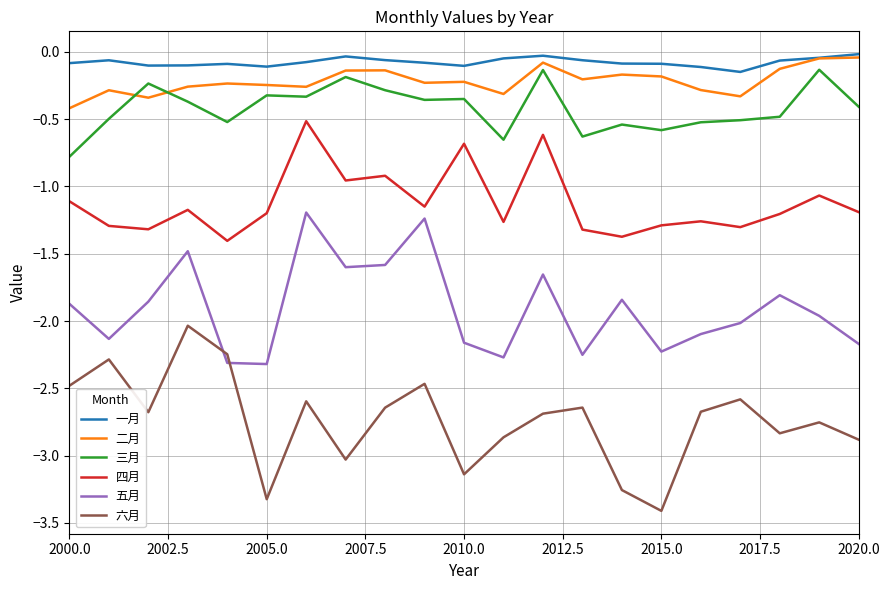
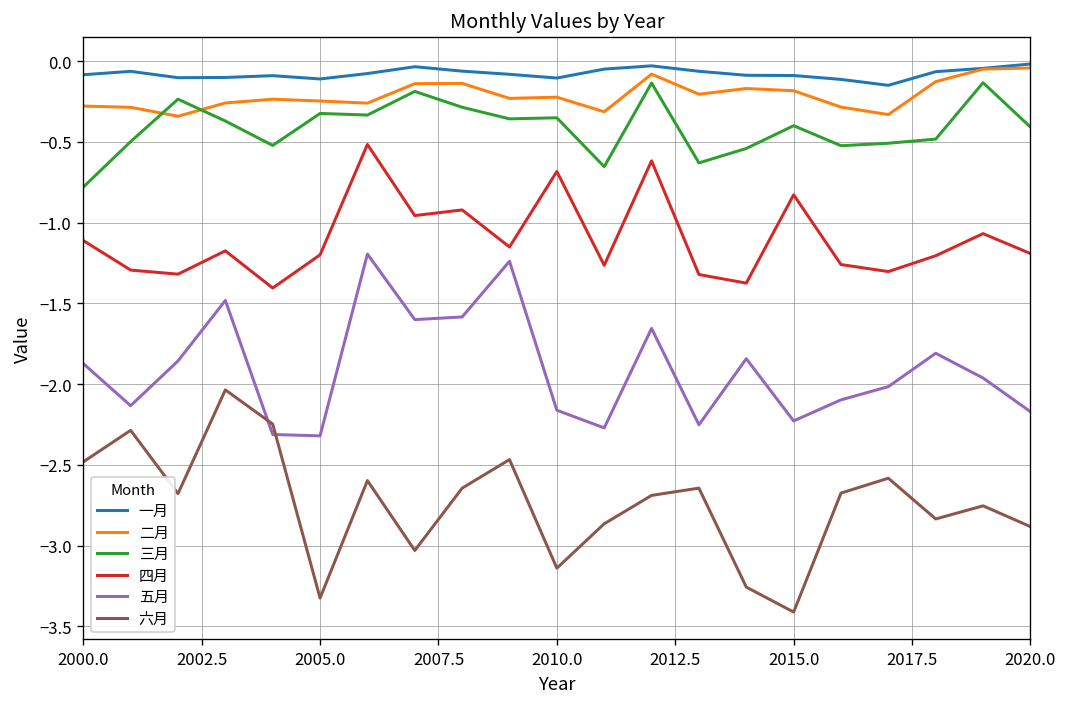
二月, 2000.0: -0.42 -> -0.28
三月, 2015.0: -0.58 -> -0.40
四月, 2015.0: -1.29 -> -0.83
